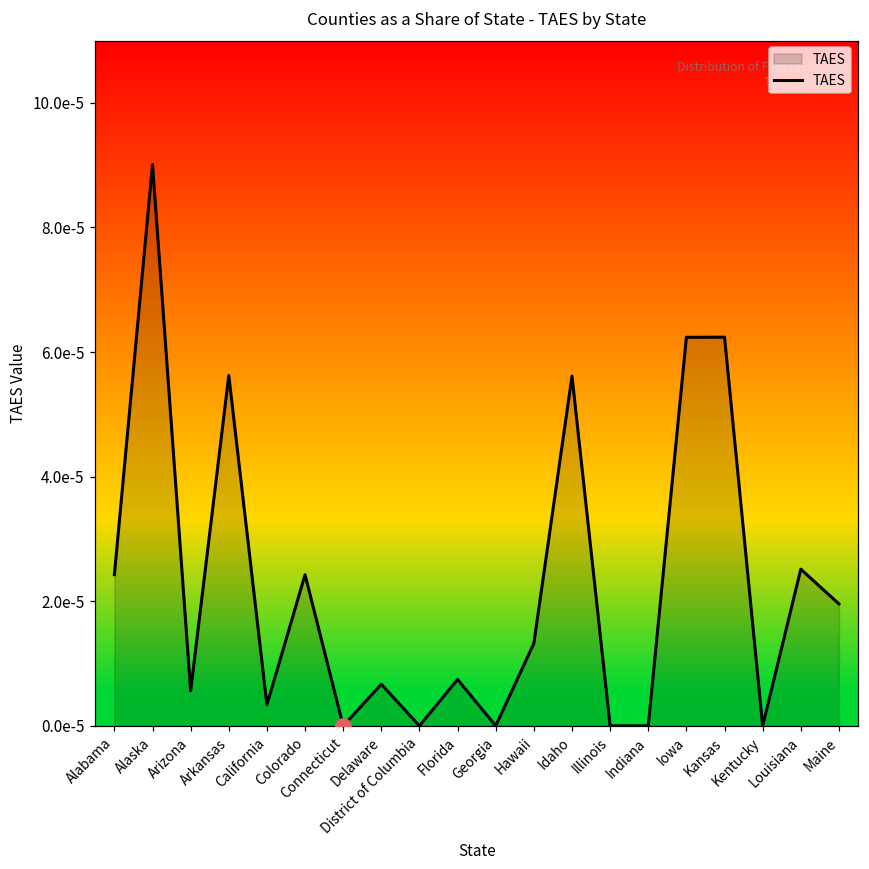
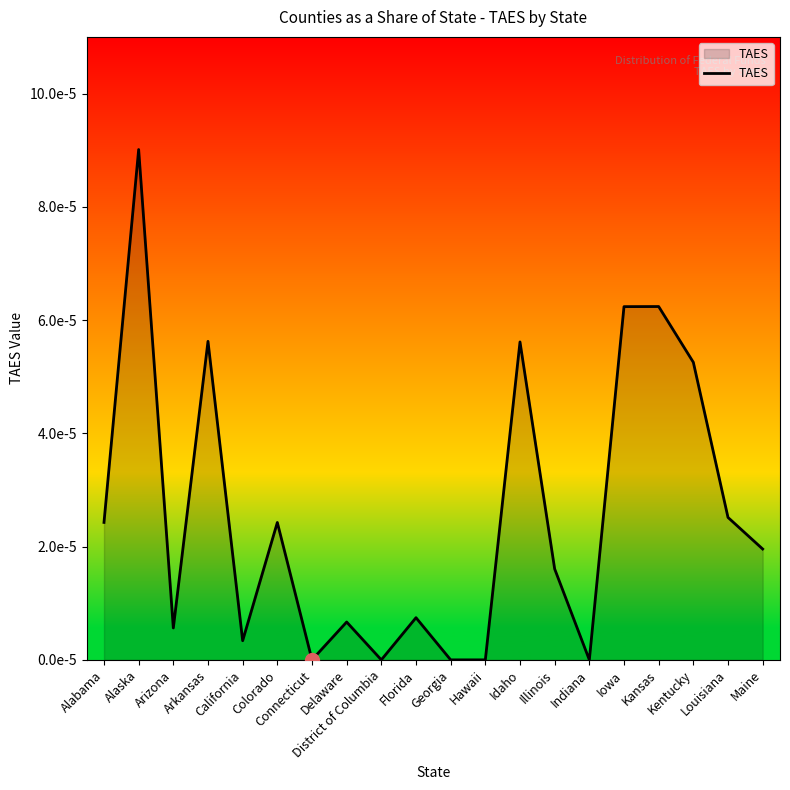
TAES, Hawaii: 0.00001 -> 0.00000
TAES, Illinois: 0.00000 -> 0.00002
TAES, Kentucky: 0.0000 -> 0.0001
